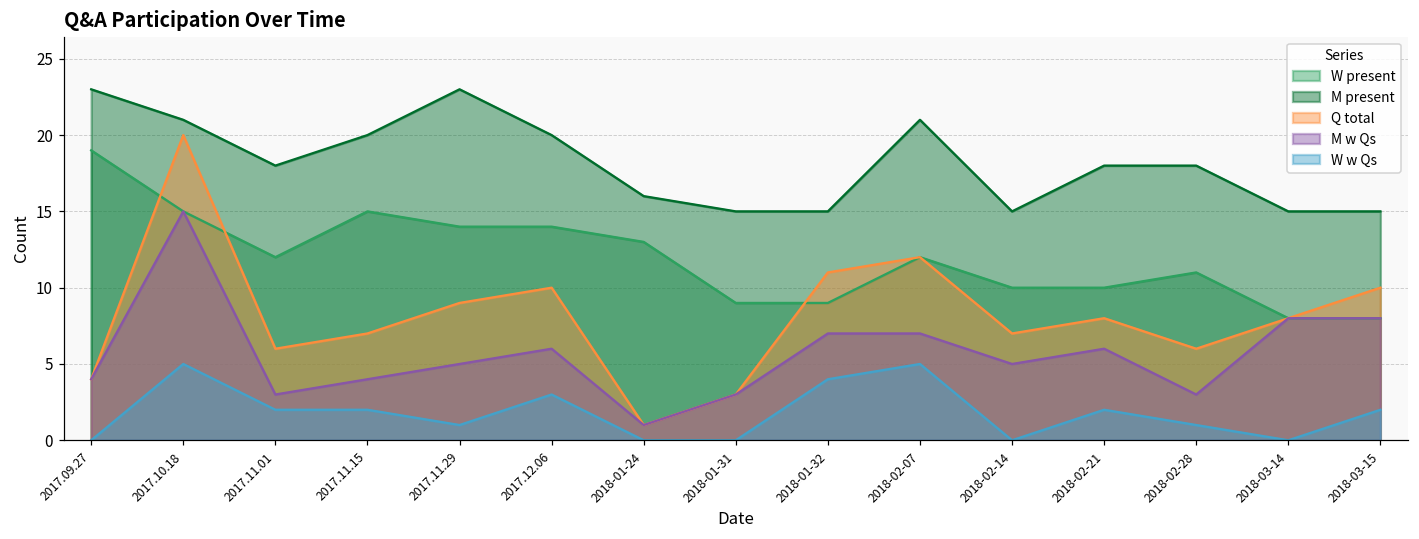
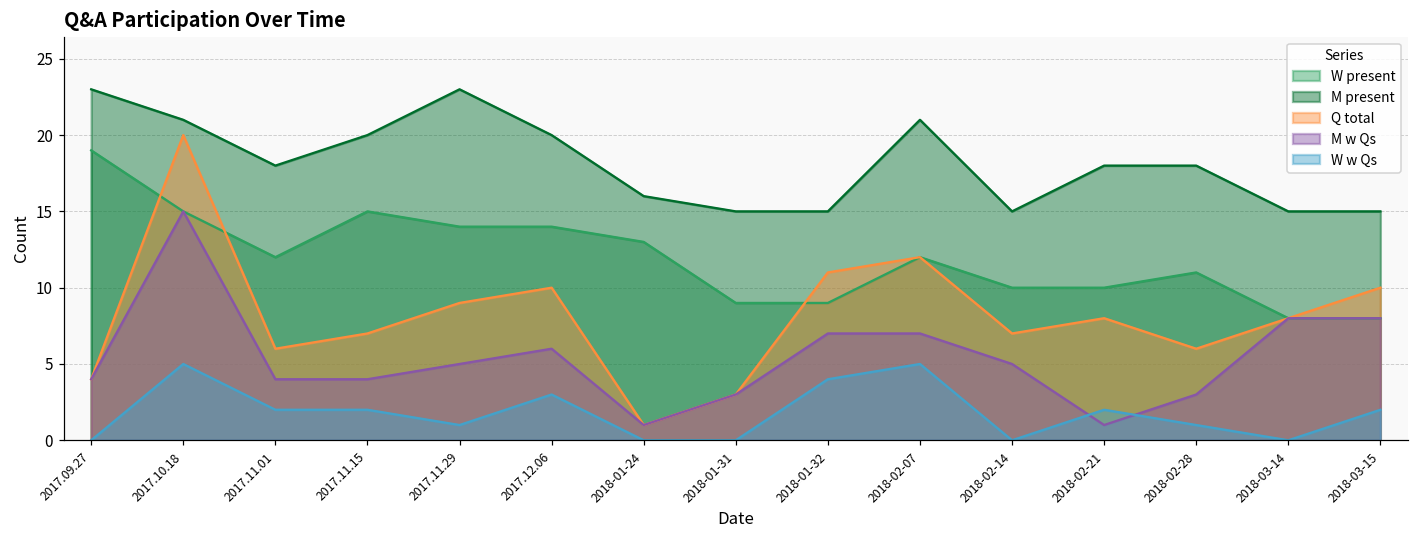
M w Qs, 2017.11.01: 3 -> 4
M w Qs, 2018-02-21: 6 -> 1
